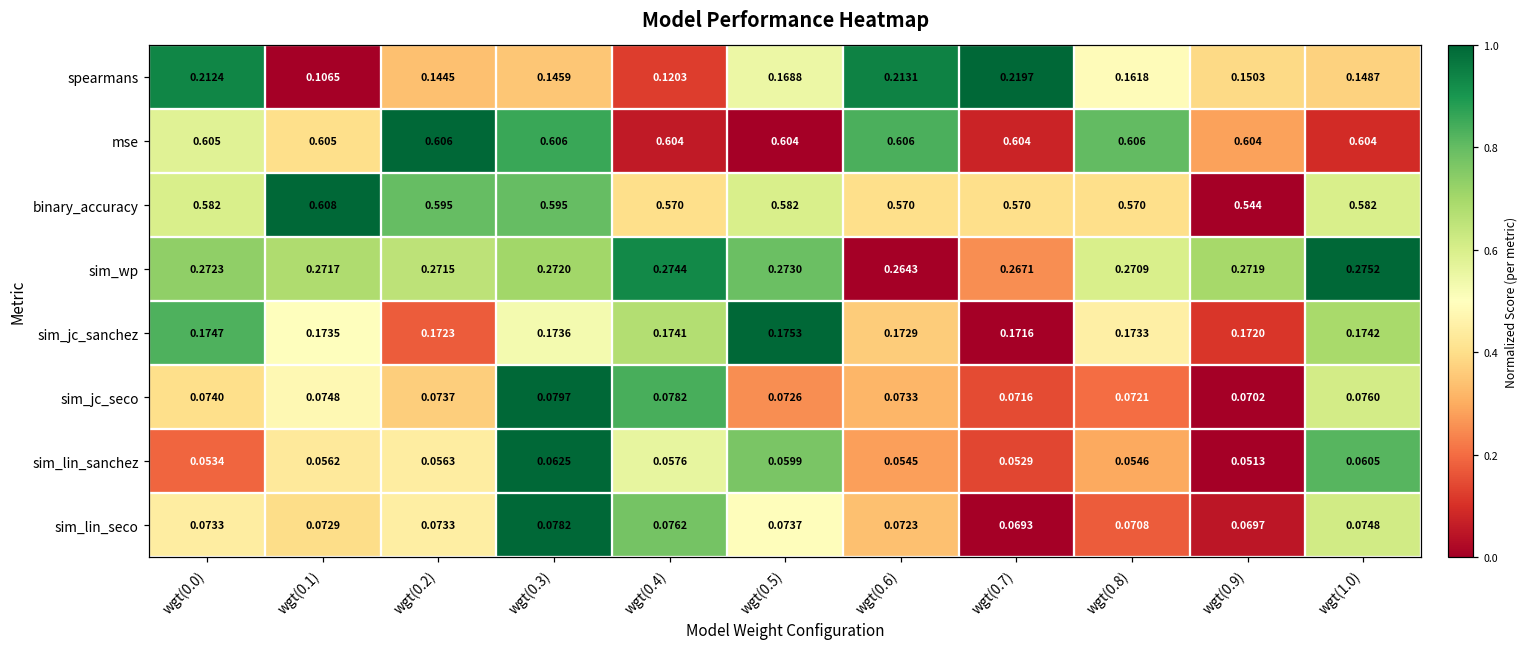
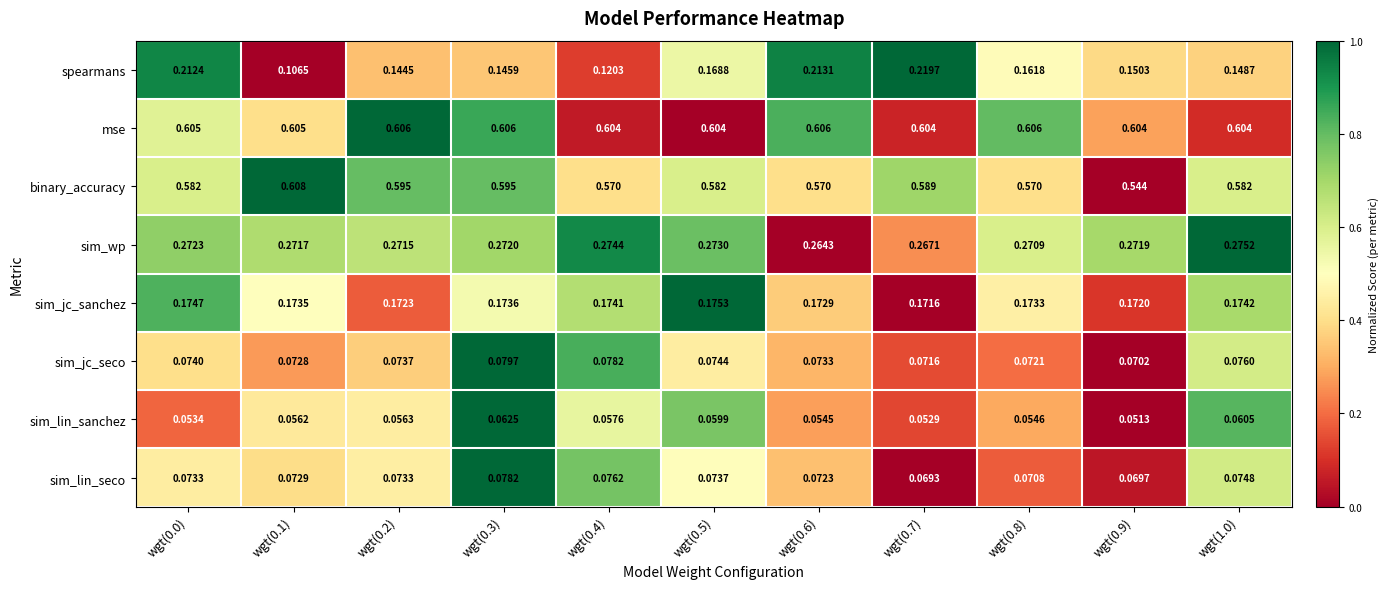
binary_accuracy, wgt(0.7): 0.570 -> 0.589
sim_jc_seco, wgt(0.1): 0.0748 -> 0.0728
sim_jc_seco, wgt(0.5): 0.0726 -> 0.0744
